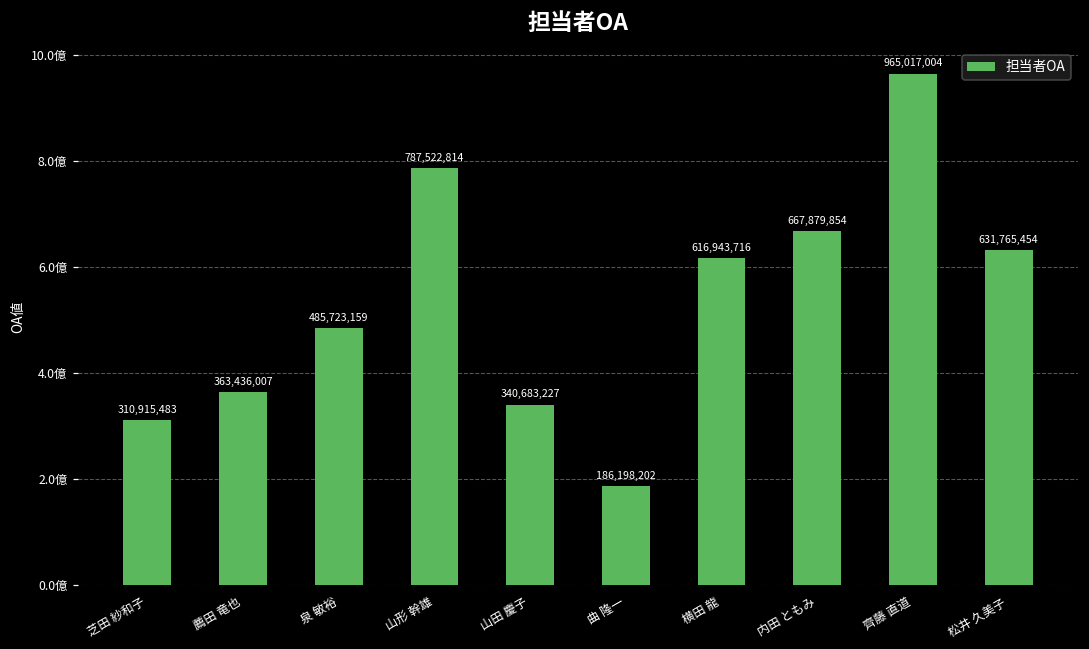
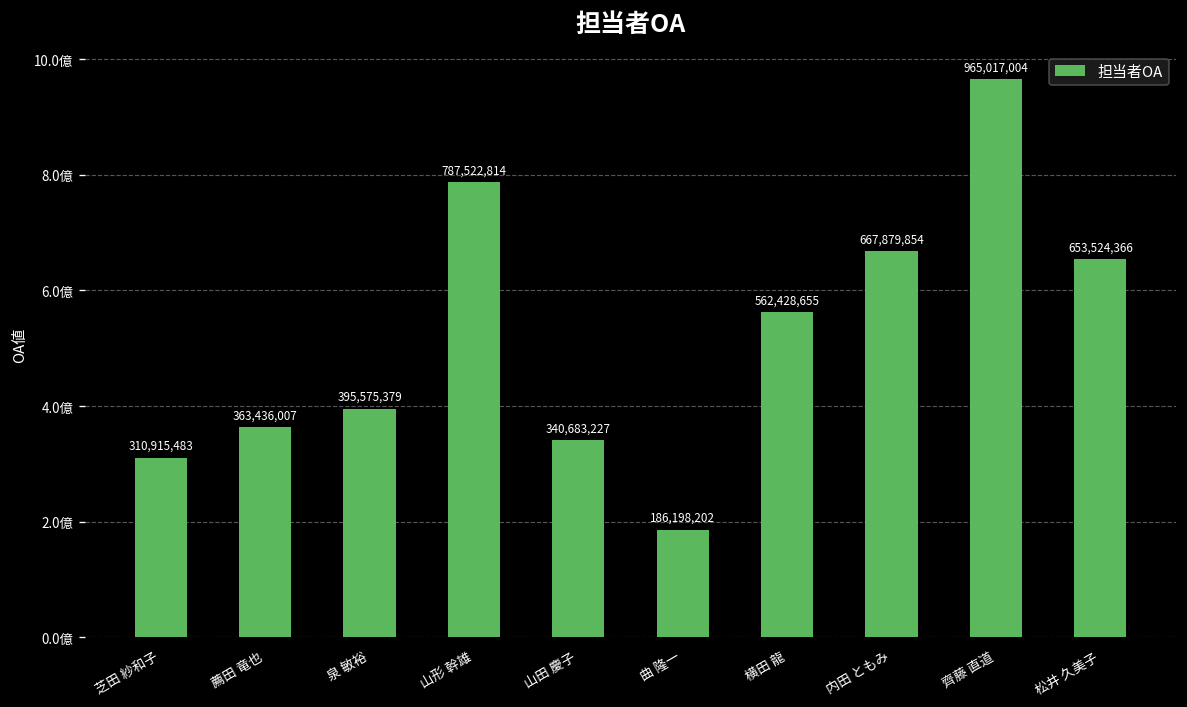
泉 敏裕: 485,723,159 -> 395,575,379
横田 龍: 616,943,716 -> 562,428,655
松井 久美子: 631,765,454 -> 653,524,366
